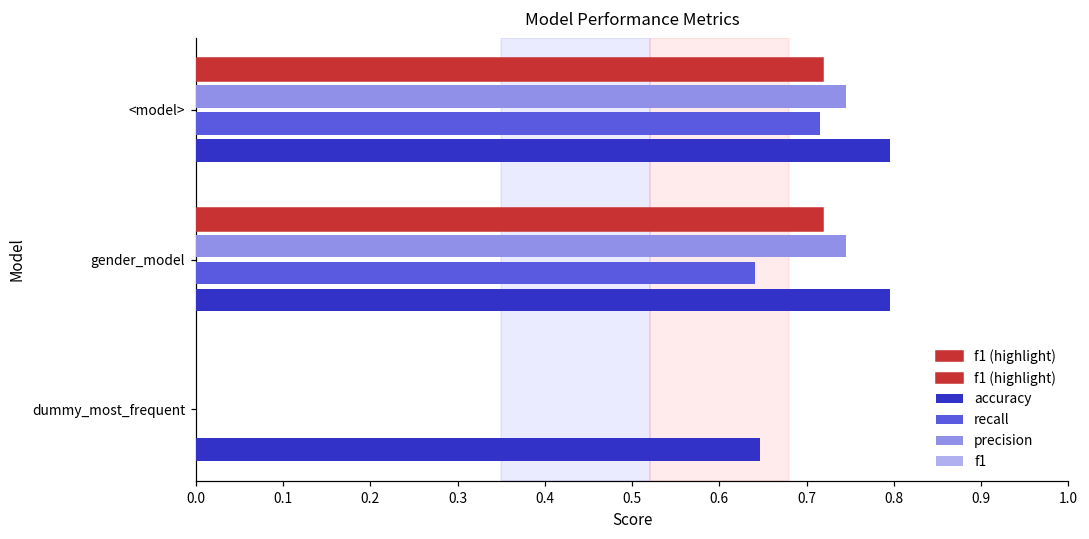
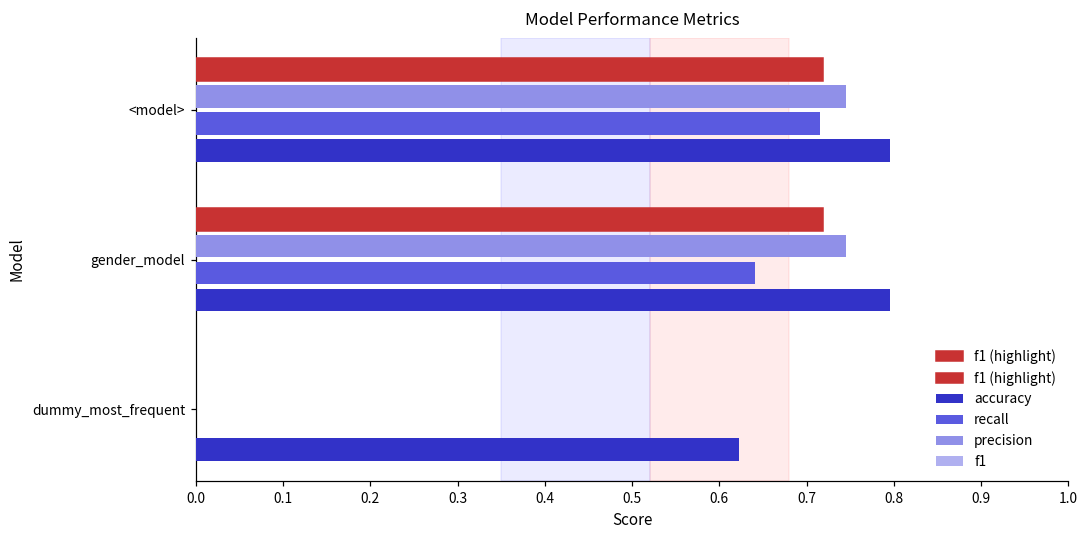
accuracy, dummy_most_frequent: 0.65 -> 0.62
